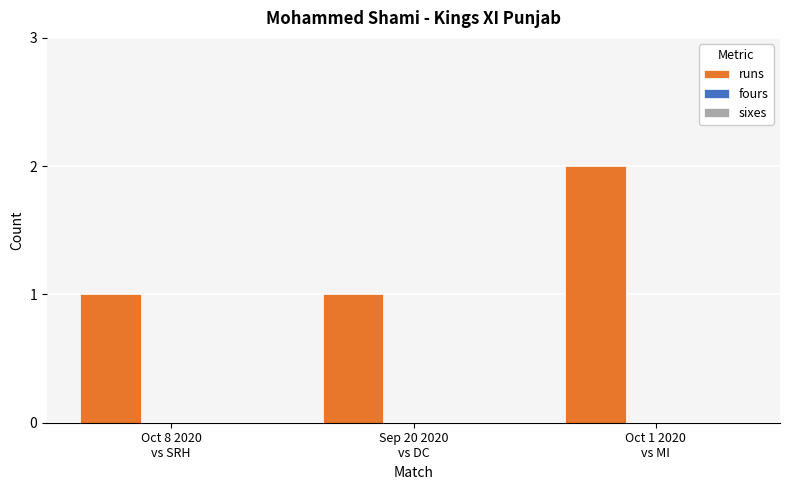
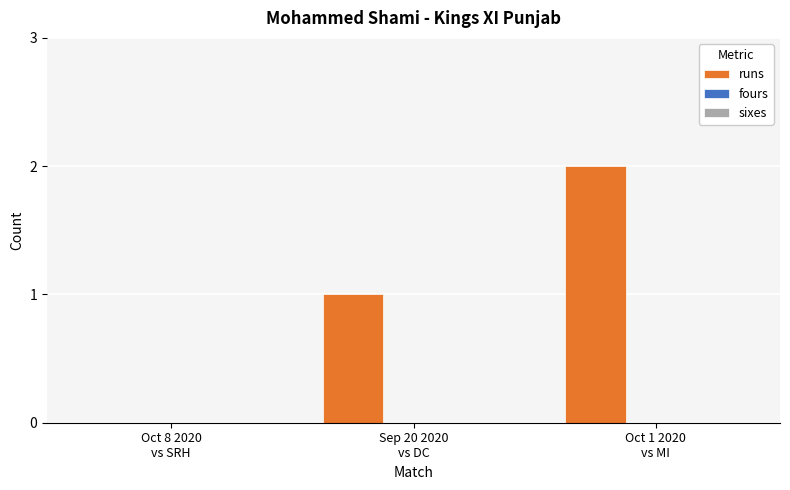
runs, Oct 8 2020 vs SRH: 1 -> 0
